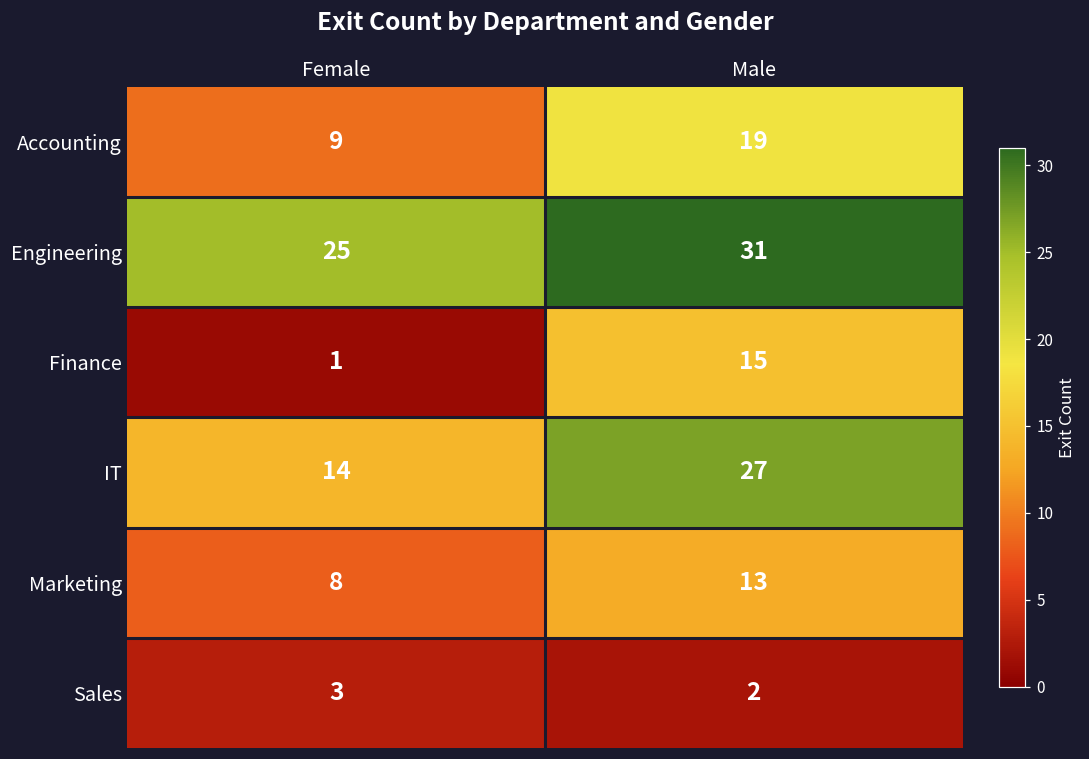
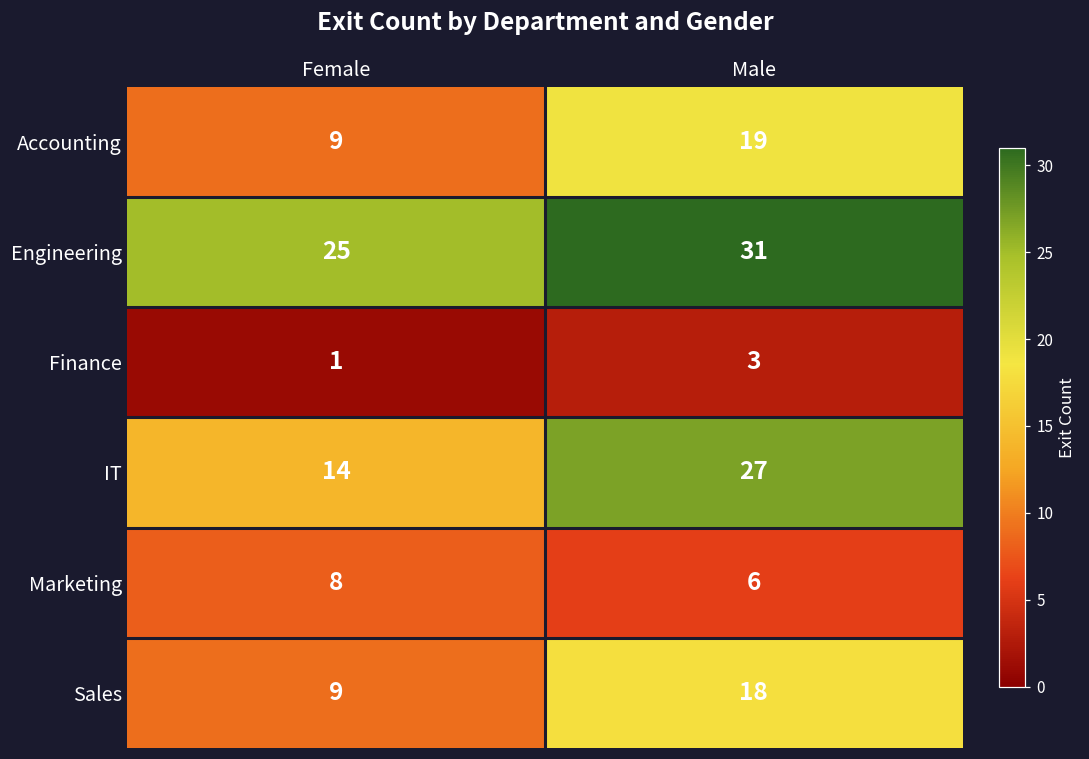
Finance, Male: 15 -> 3
Marketing, Male: 13 -> 6
Sales, Female: 3 -> 9
Sales, Male: 2 -> 18
